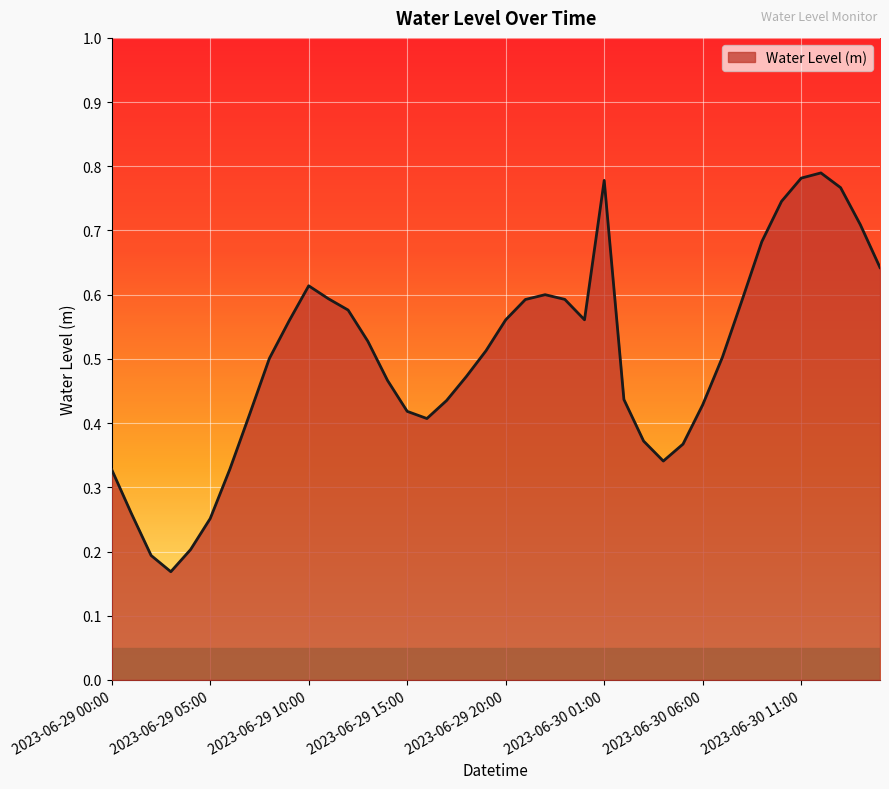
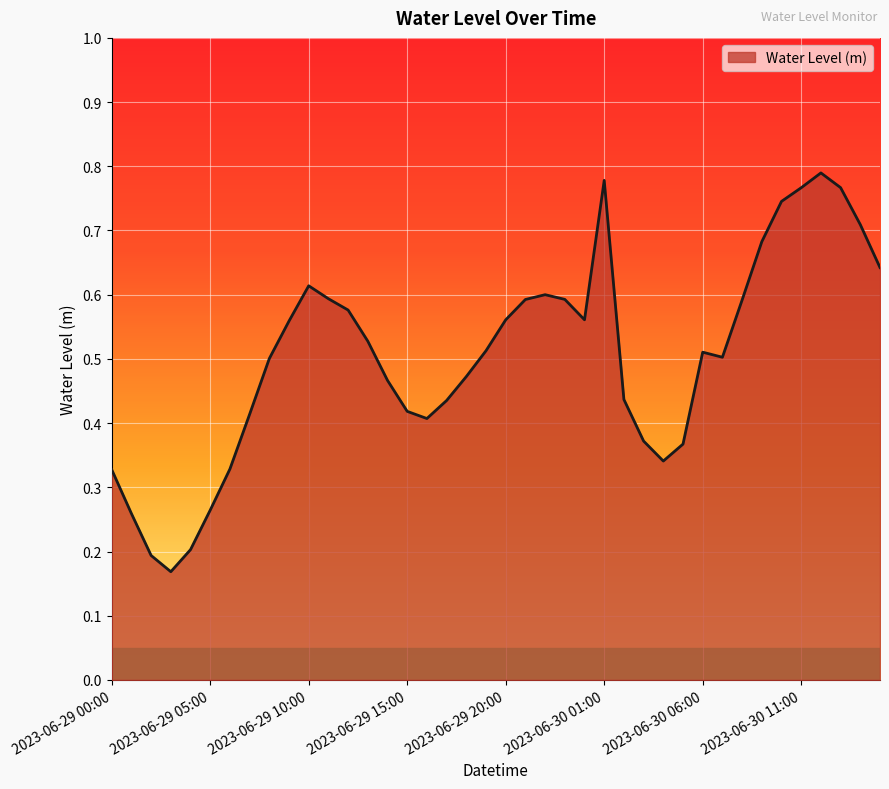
2023-06-29 05:00: 0.25 -> 0.26
2023-06-30 06:00: 0.43 -> 0.51
2023-06-30 11:00: 0.78 -> 0.77
